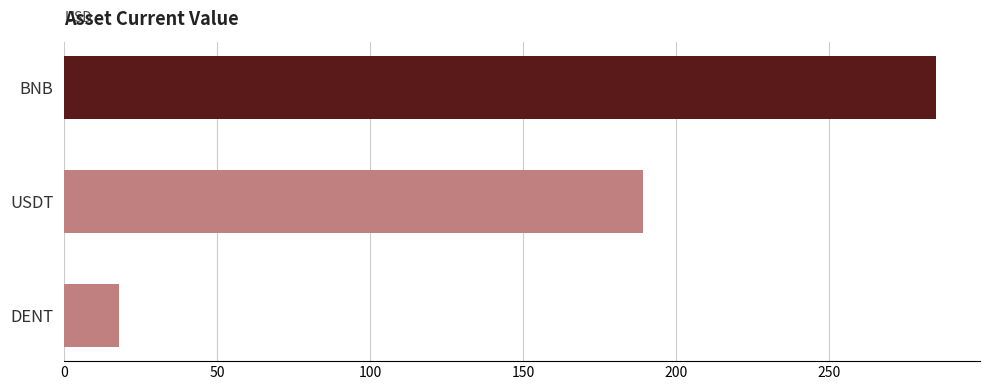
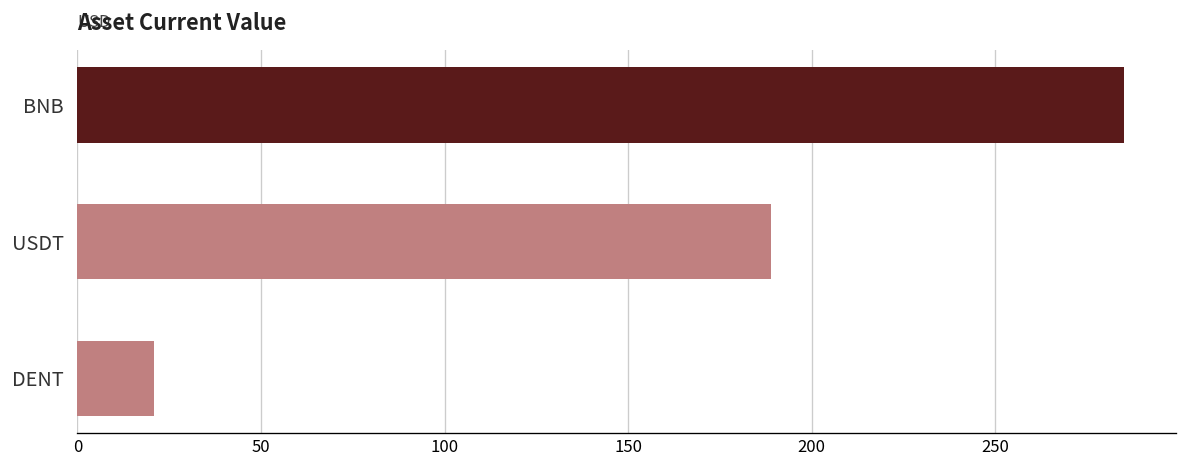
DENT: 18 -> 21
